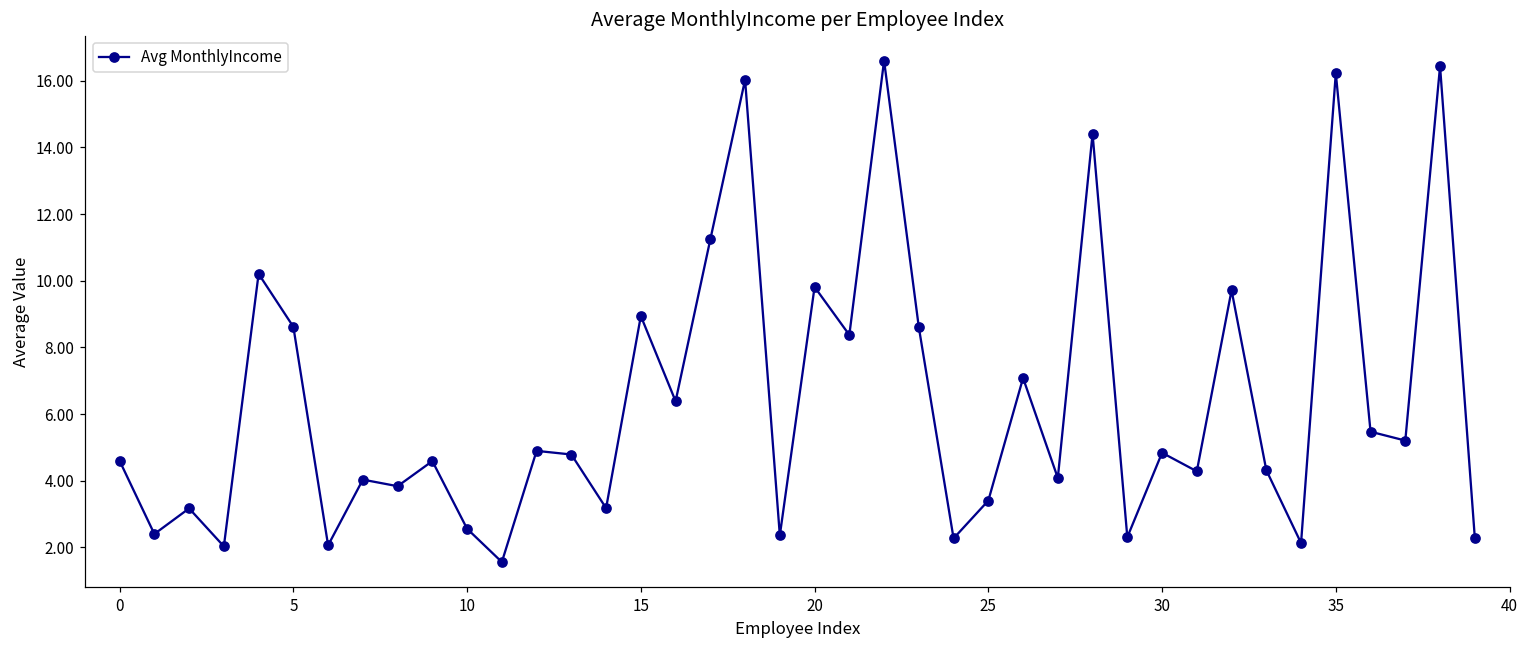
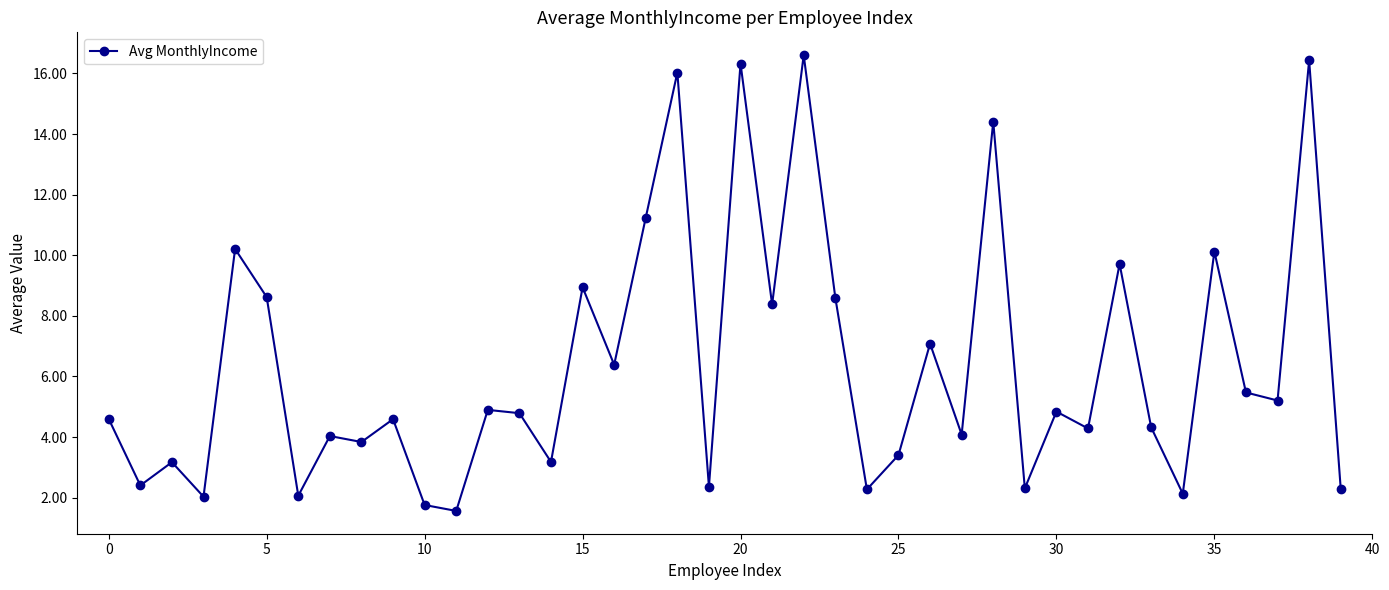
10: 2.6 -> 1.8
20: 9.8 -> 16.3
35: 16.2 -> 10.1
